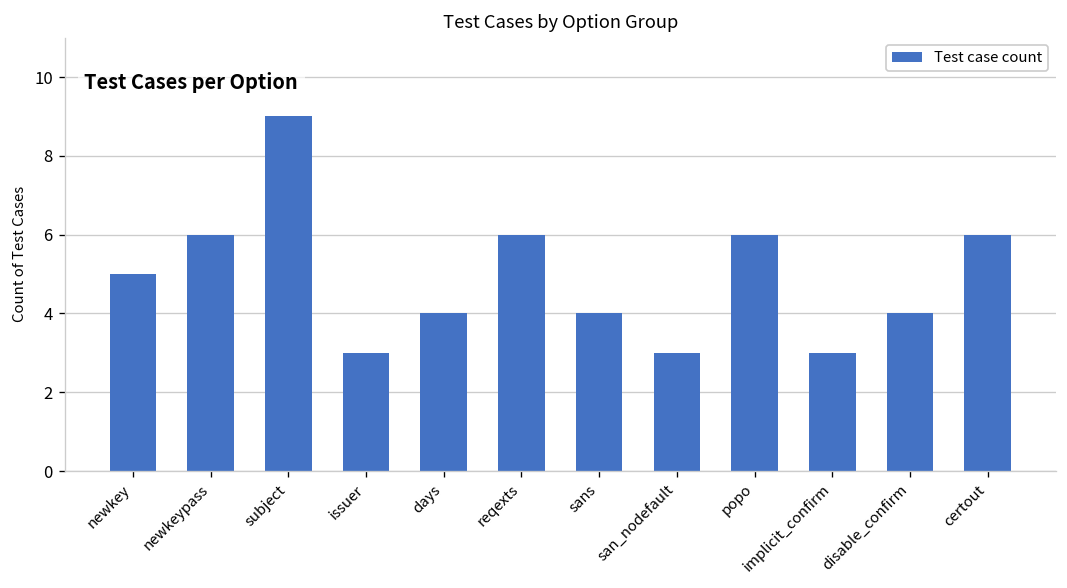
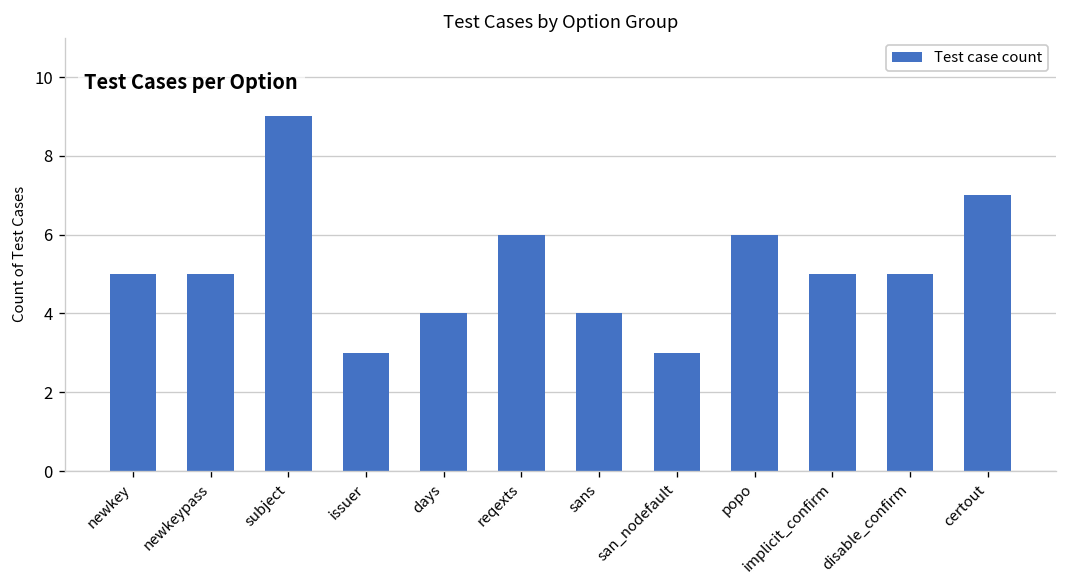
newkeypass: 6 -> 5
implicit_confirm: 3 -> 5
disable_confirm: 4 -> 5
certout: 6 -> 7
